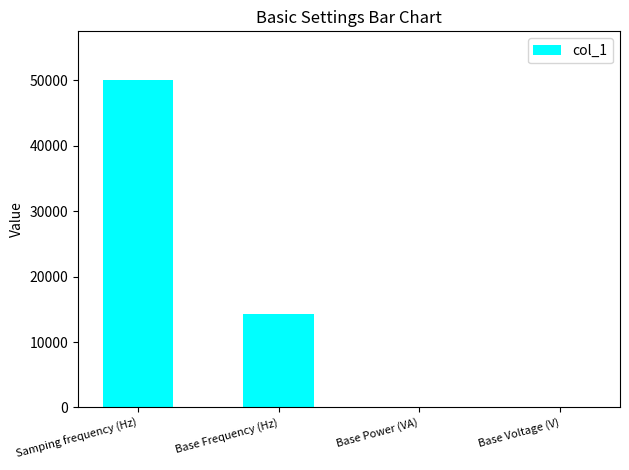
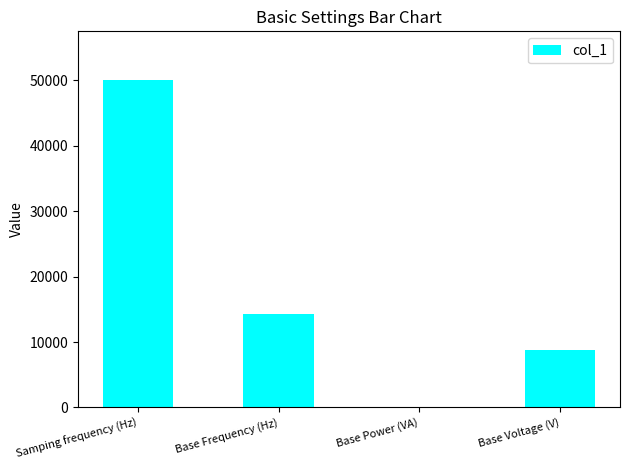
Base Voltage (V): 0 -> 9000
